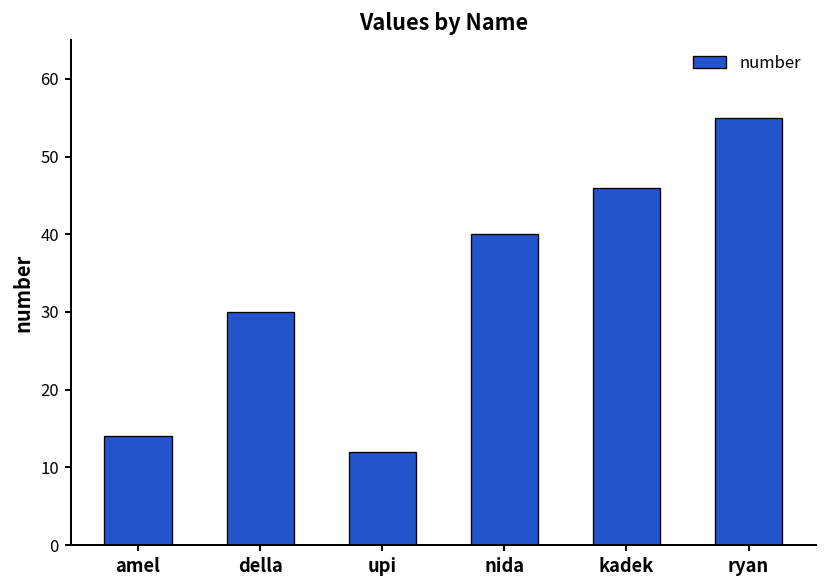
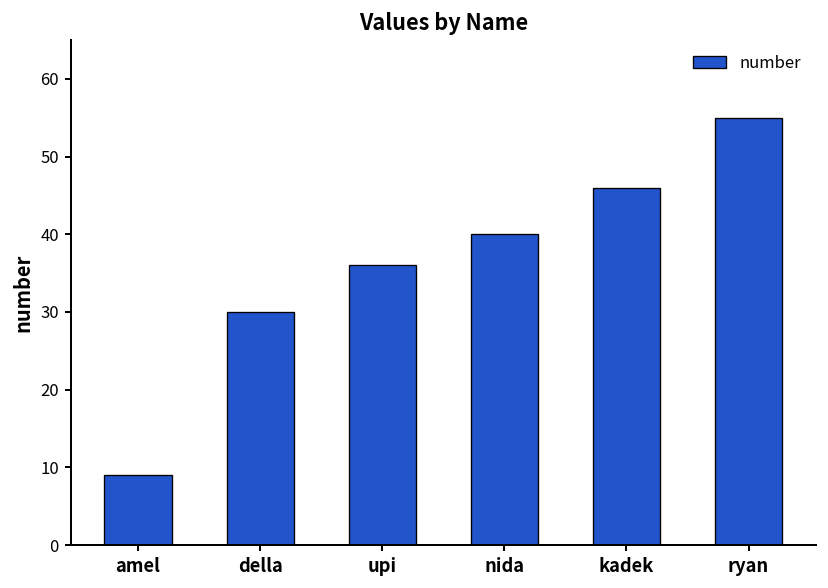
amel: 14 -> 9
upi: 12 -> 36
